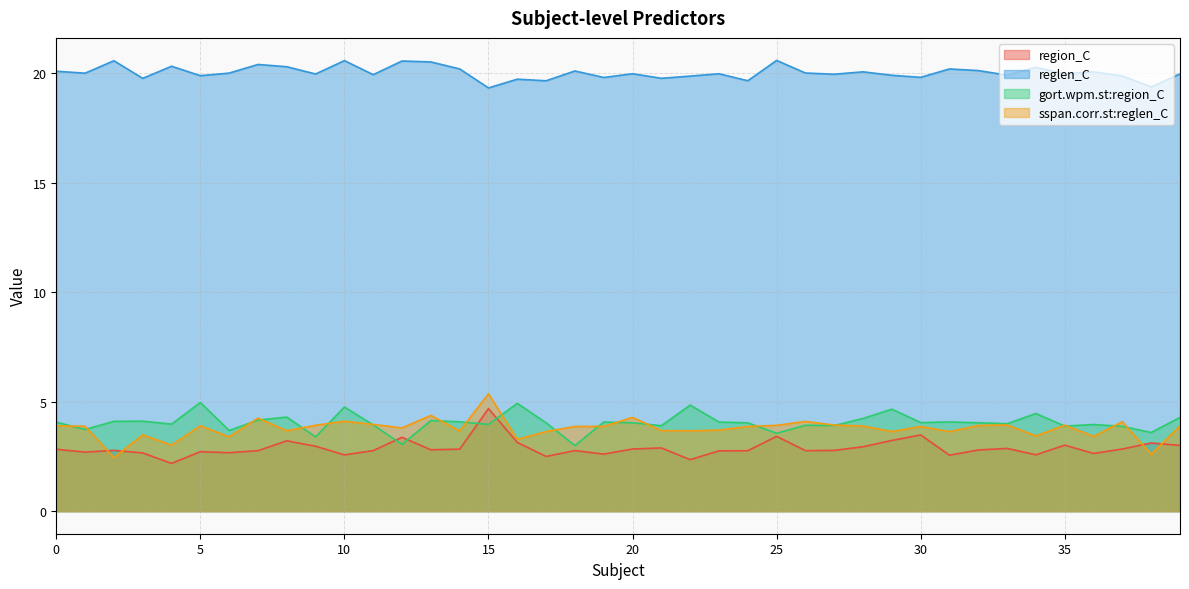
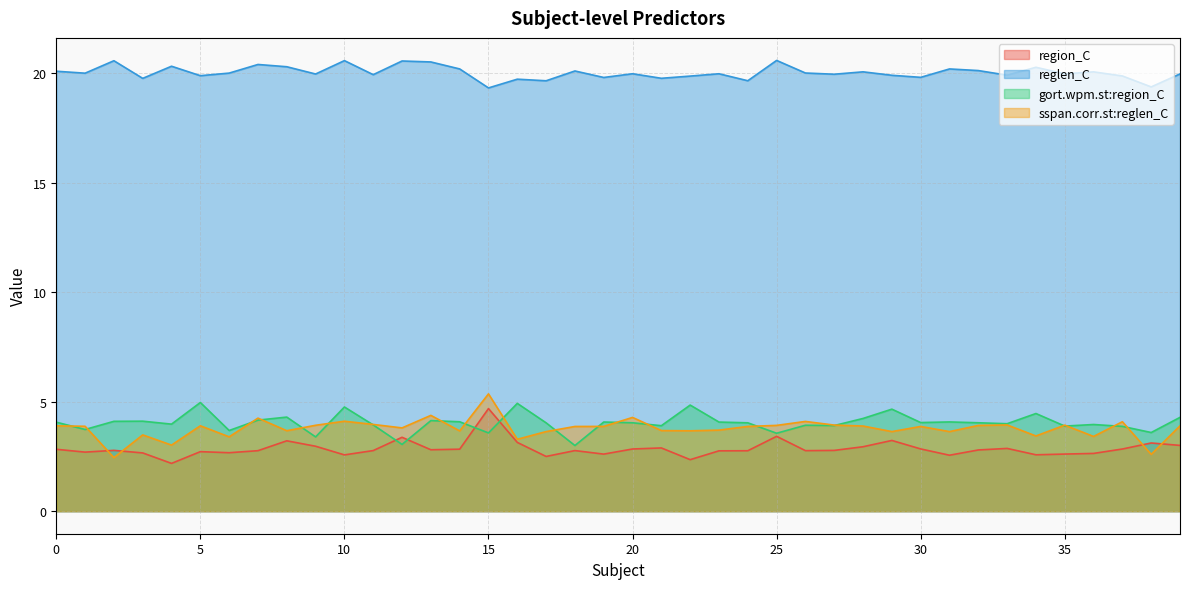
gort.wpm.st:region_C, 15: 4.0 -> 3.6
region_C, 30: 3.5 -> 2.8
region_C, 35: 3.0 -> 2.6
